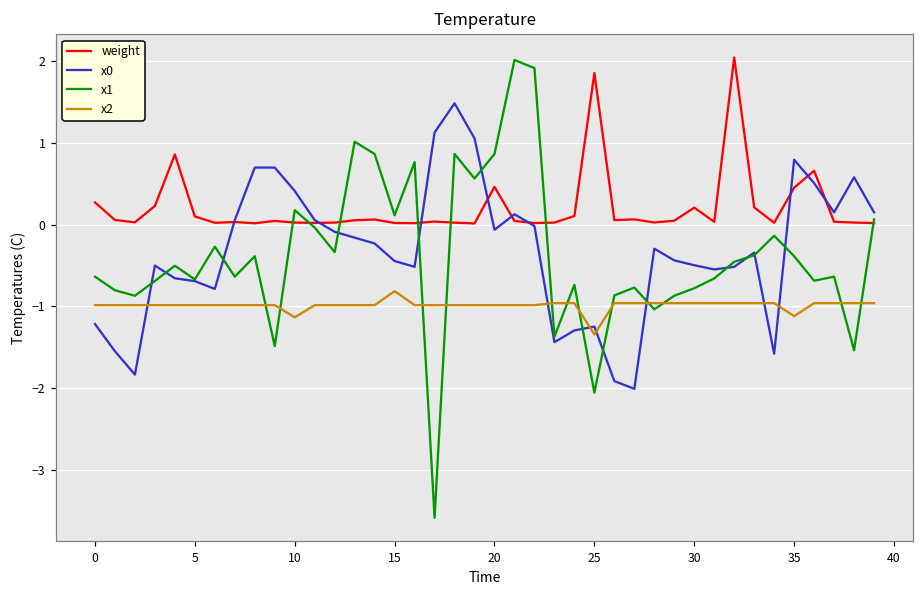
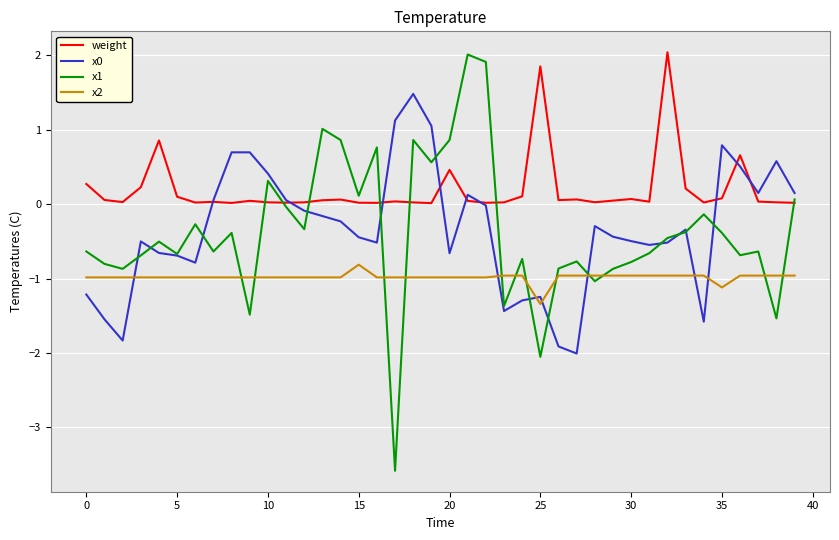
x1, 10: 0.2 -> 0.3
x2, 10: -1.1 -> -1.0
x0, 20: -0.1 -> -0.7
weight, 30: 0.2 -> 0.1
weight, 35: 0.5 -> 0.1
